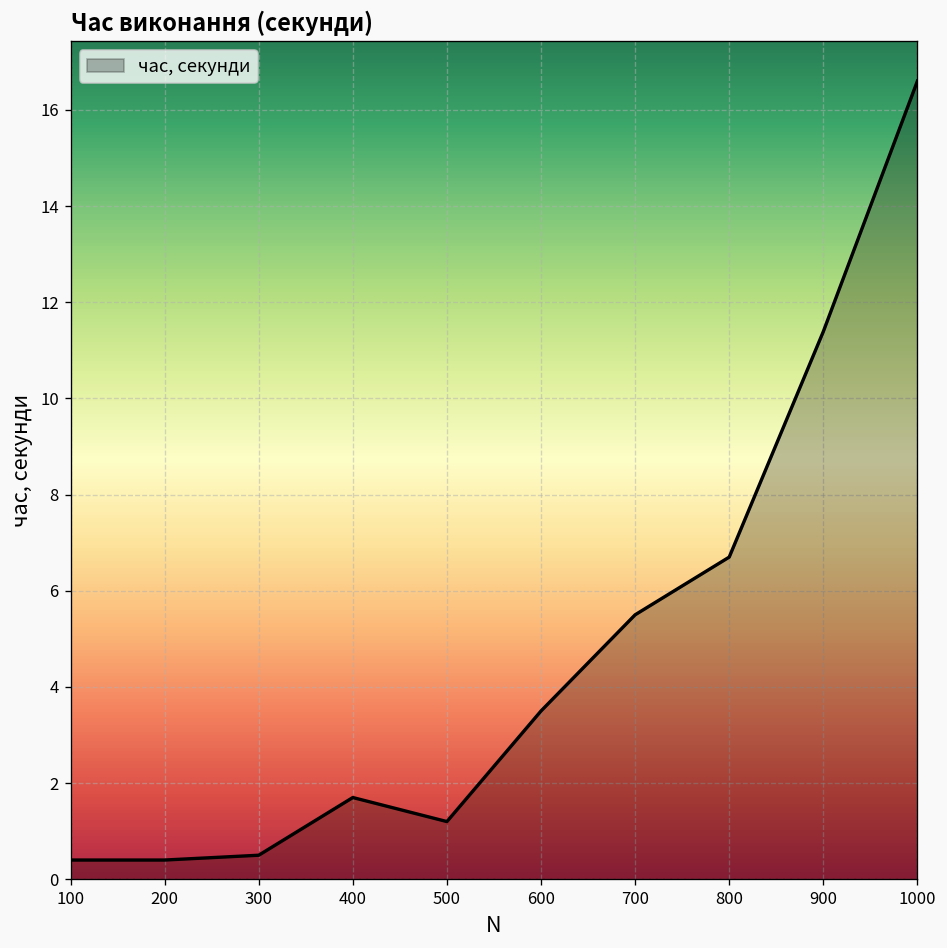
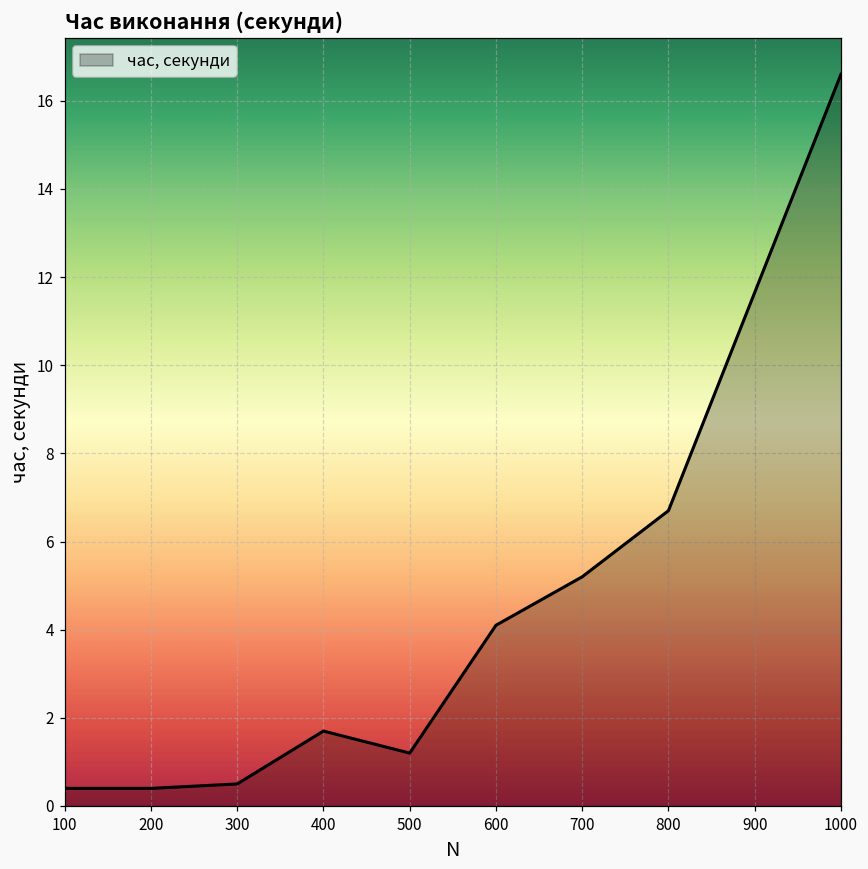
600: 3.5 -> 4.1
700: 5.5 -> 5.2
900: 11.4 -> 11.7
